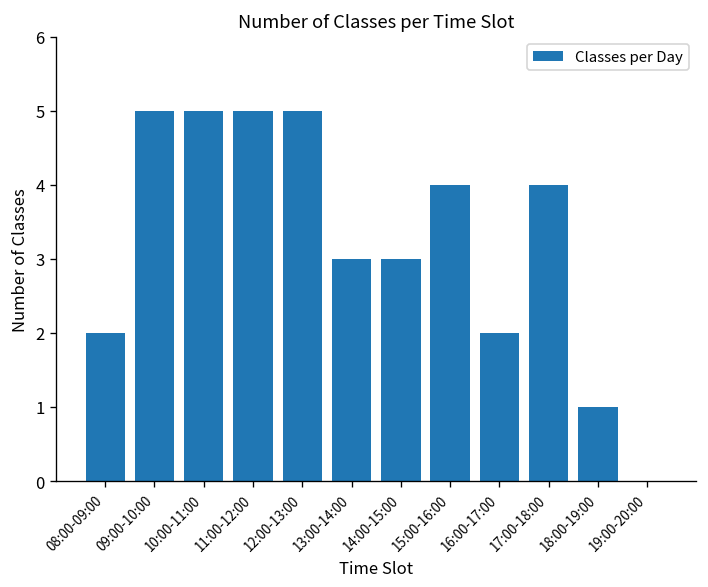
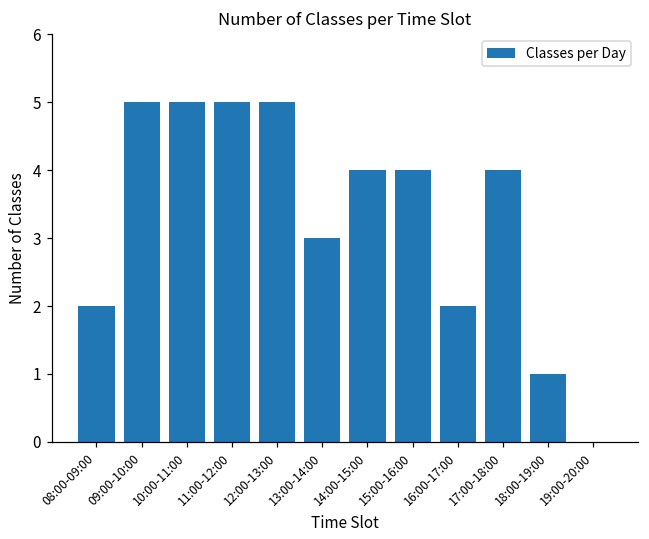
14:00-15:00: 3 -> 4
